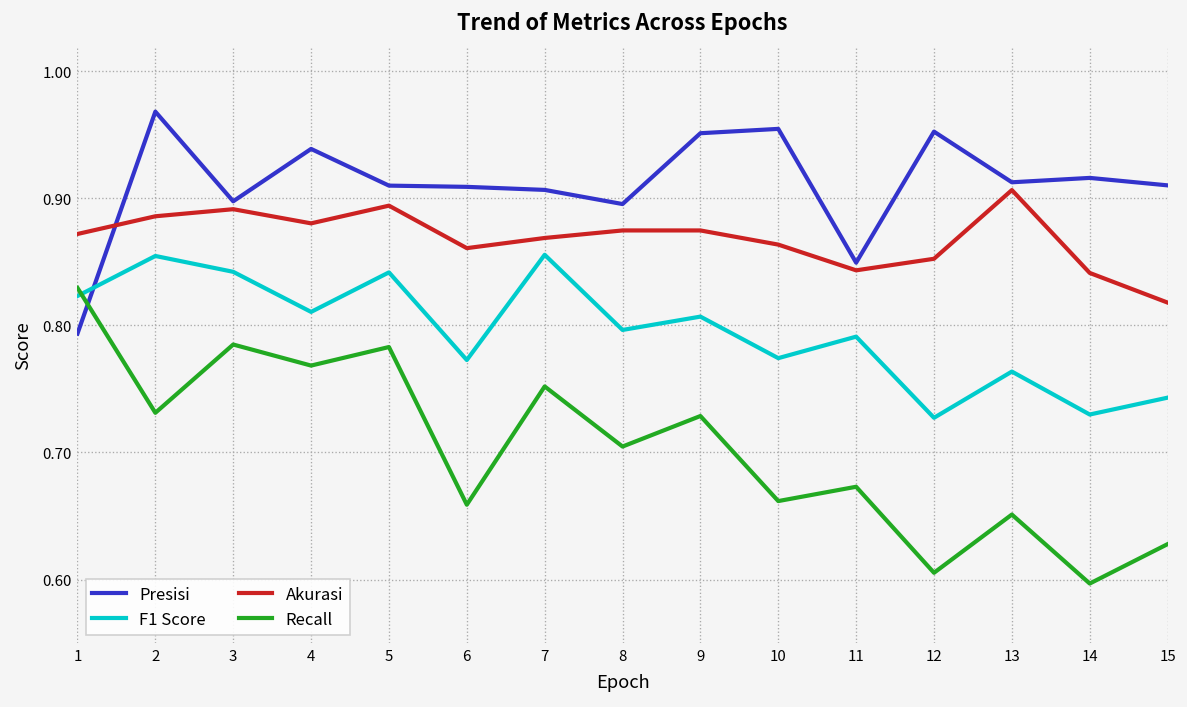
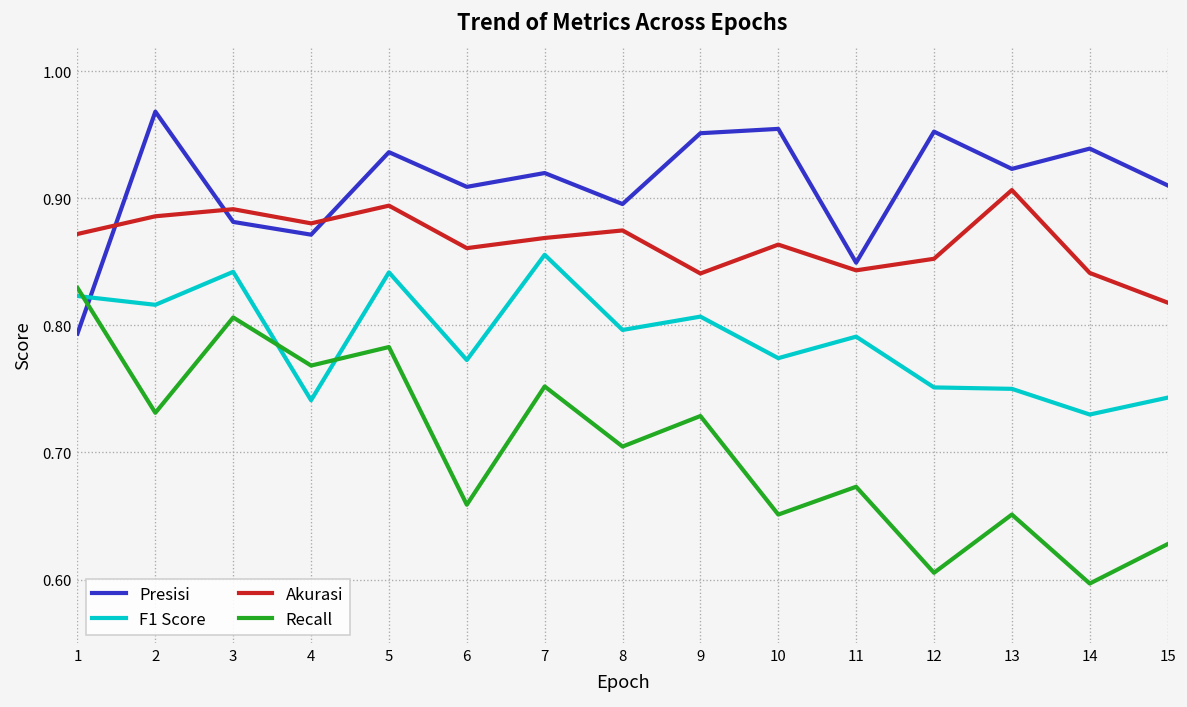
F1 Score, 2: 0.855 -> 0.816
Presisi, 3: 0.898 -> 0.881
Recall, 3: 0.785 -> 0.806
Presisi, 4: 0.939 -> 0.871
F1 Score, 4: 0.811 -> 0.741
Presisi, 5: 0.910 -> 0.936
Presisi, 7: 0.907 -> 0.920
Akurasi, 9: 0.875 -> 0.841
Recall, 10: 0.662 -> 0.651
F1 Score, 12: 0.727 -> 0.751
Presisi, 13: 0.913 -> 0.923
F1 Score, 13: 0.764 -> 0.750
Presisi, 14: 0.916 -> 0.939
